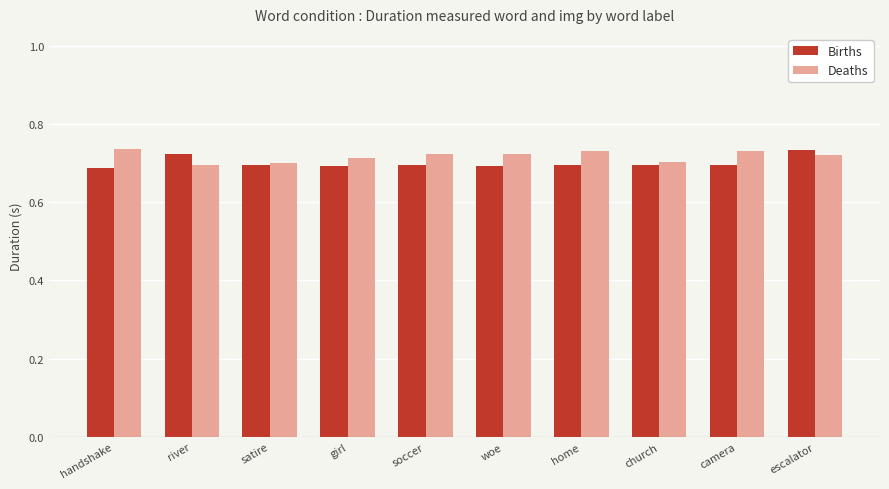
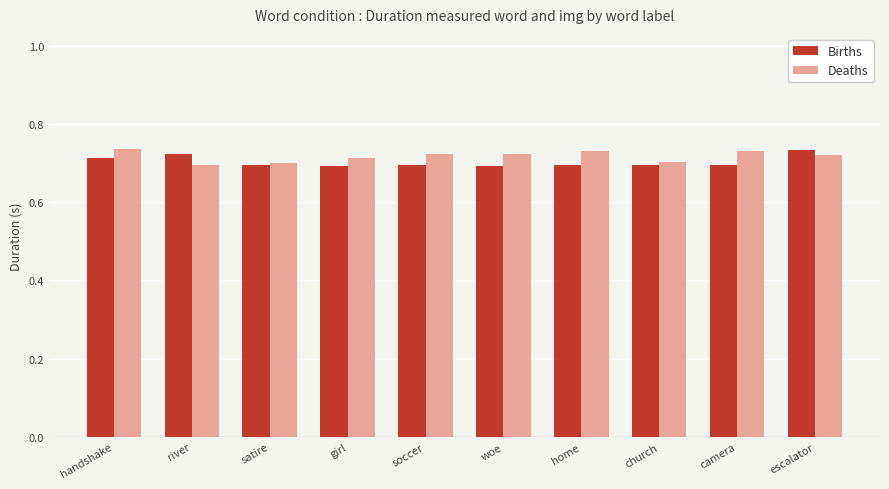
Births, handshake: 0.69 -> 0.71
